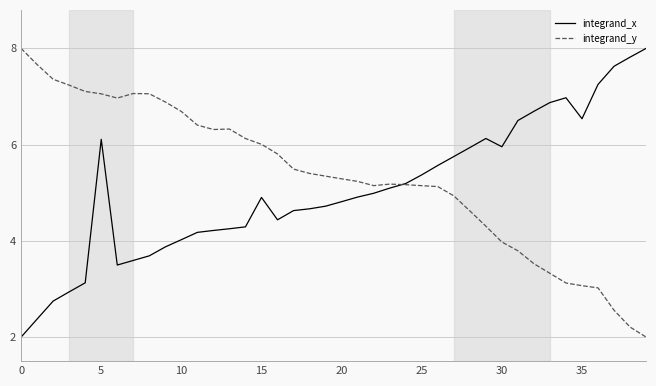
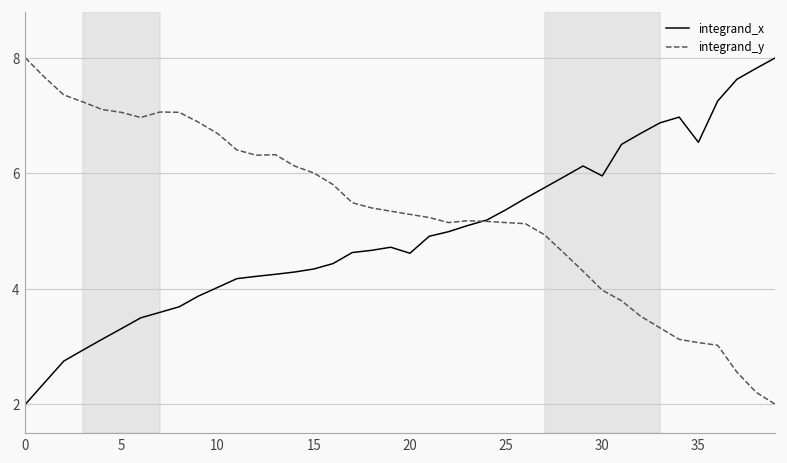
integrand_x, 5: 6.1 -> 3.3
integrand_x, 15: 4.9 -> 4.3
integrand_x, 20: 4.8 -> 4.6
